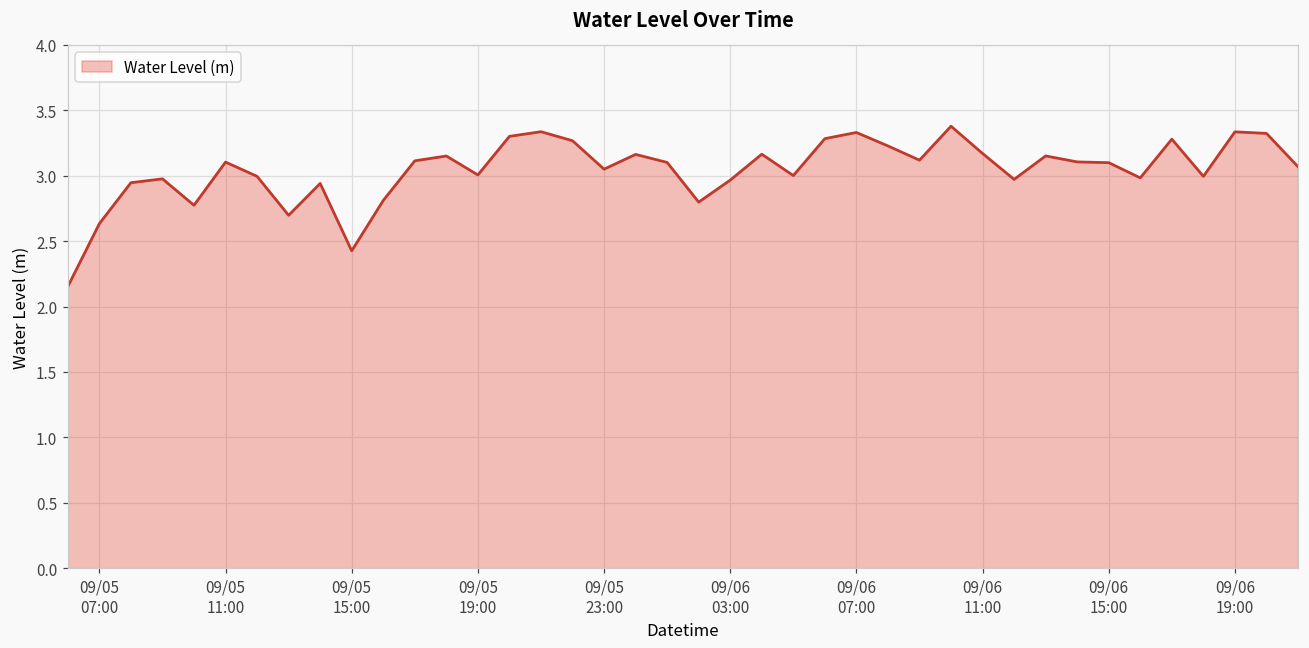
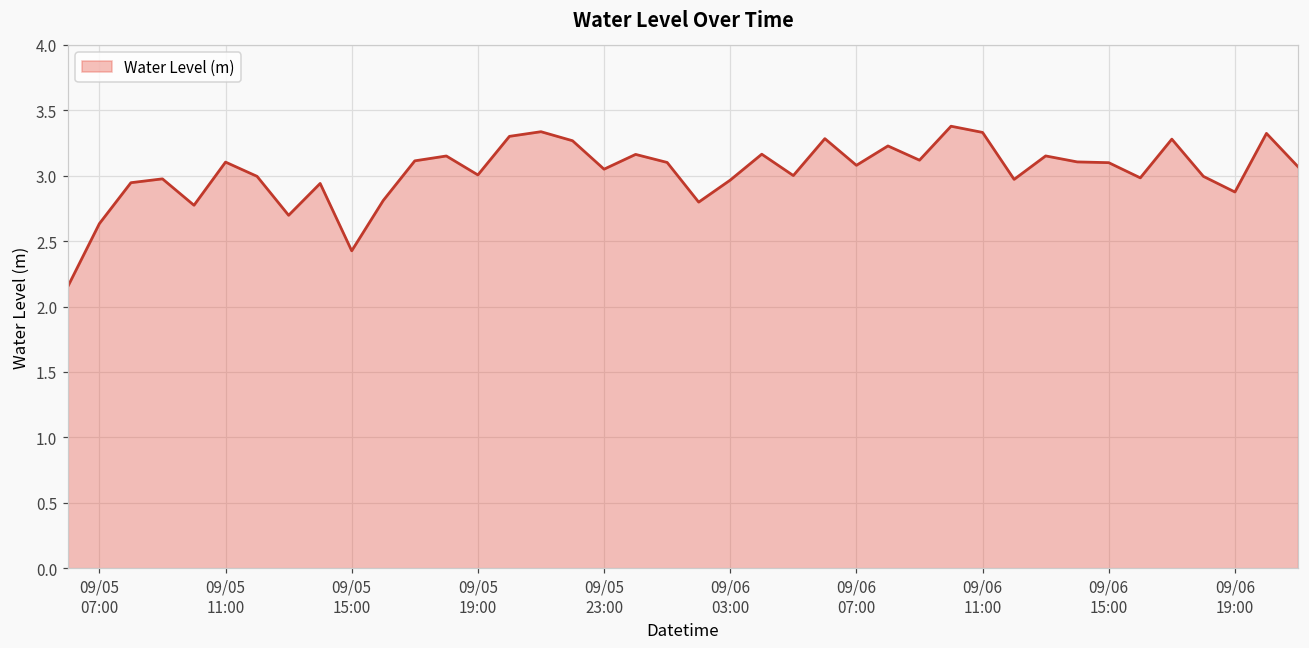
09/06 07:00: 3.33 -> 3.08
09/06 11:00: 3.17 -> 3.33
09/06 19:00: 3.34 -> 2.88
